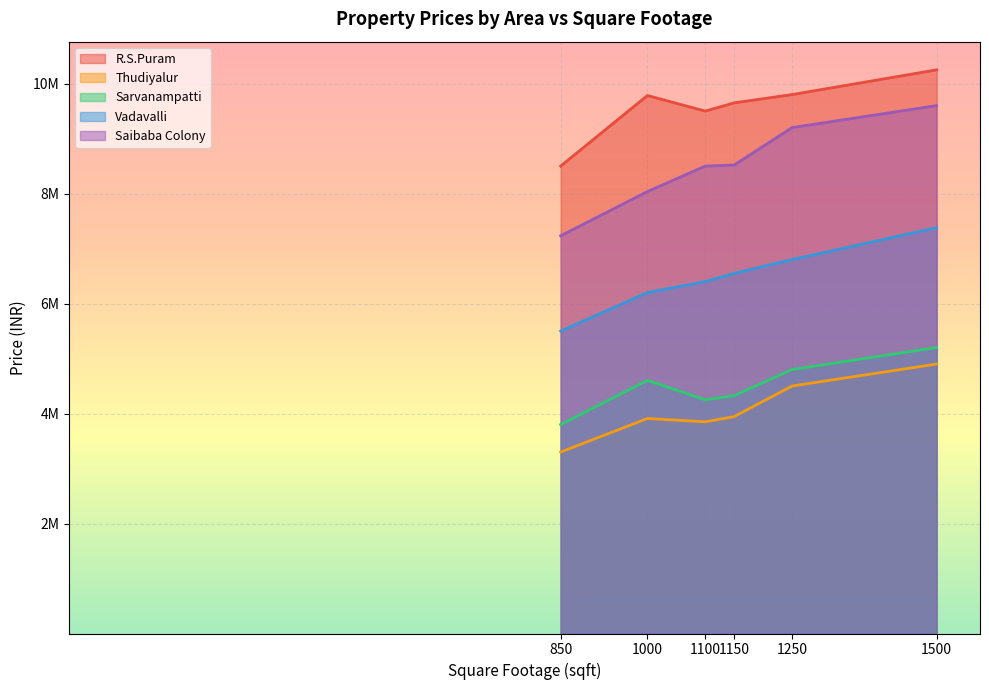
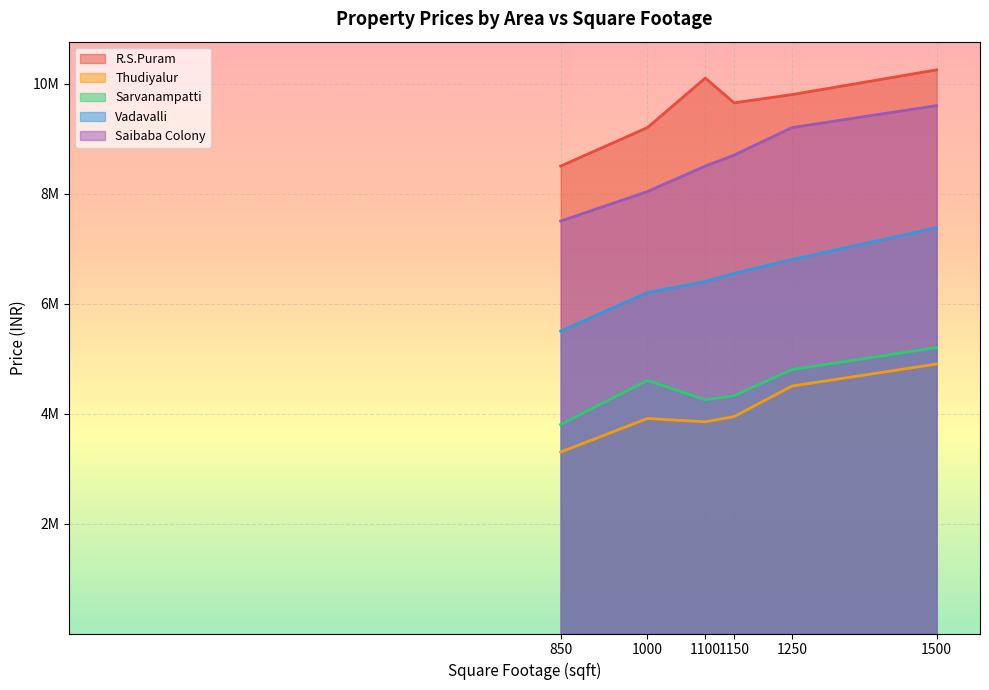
Saibaba Colony, 850: 7200000 -> 7500000
R.S.Puram, 1000: 9800000 -> 9200000
R.S.Puram, 1100: 9500000 -> 10100000
Saibaba Colony, 1150: 8500000 -> 8700000
